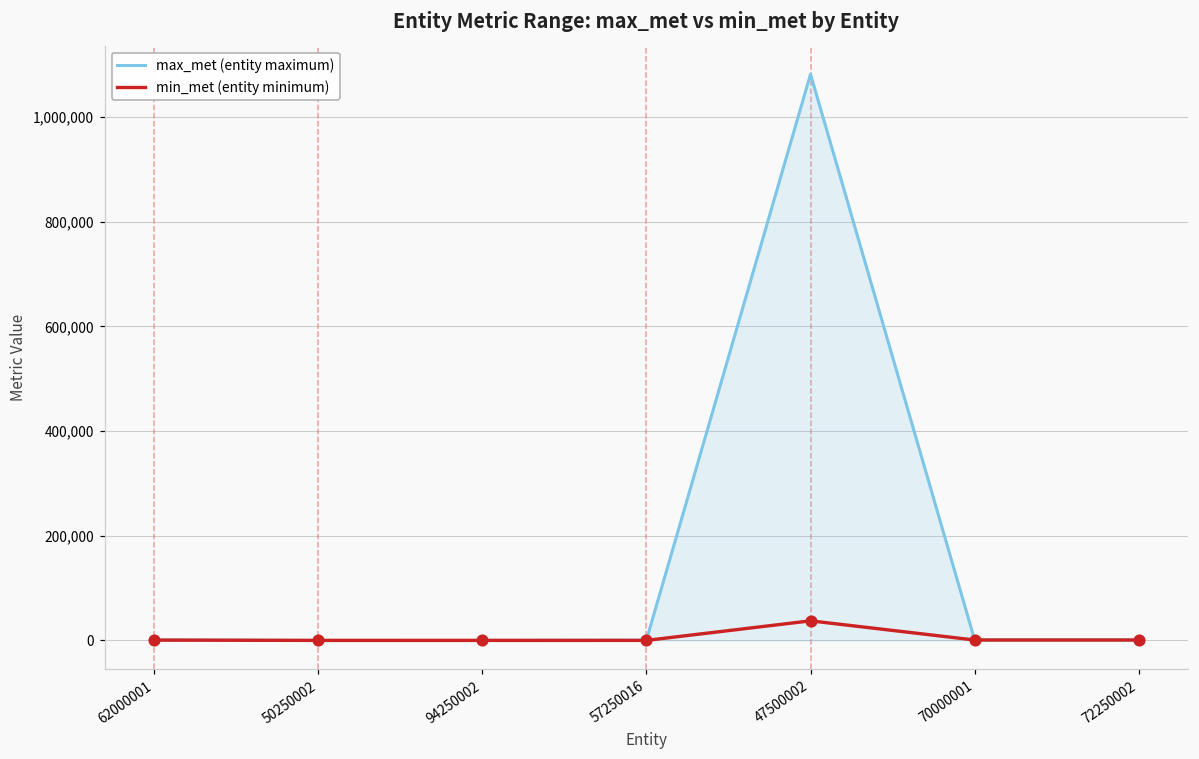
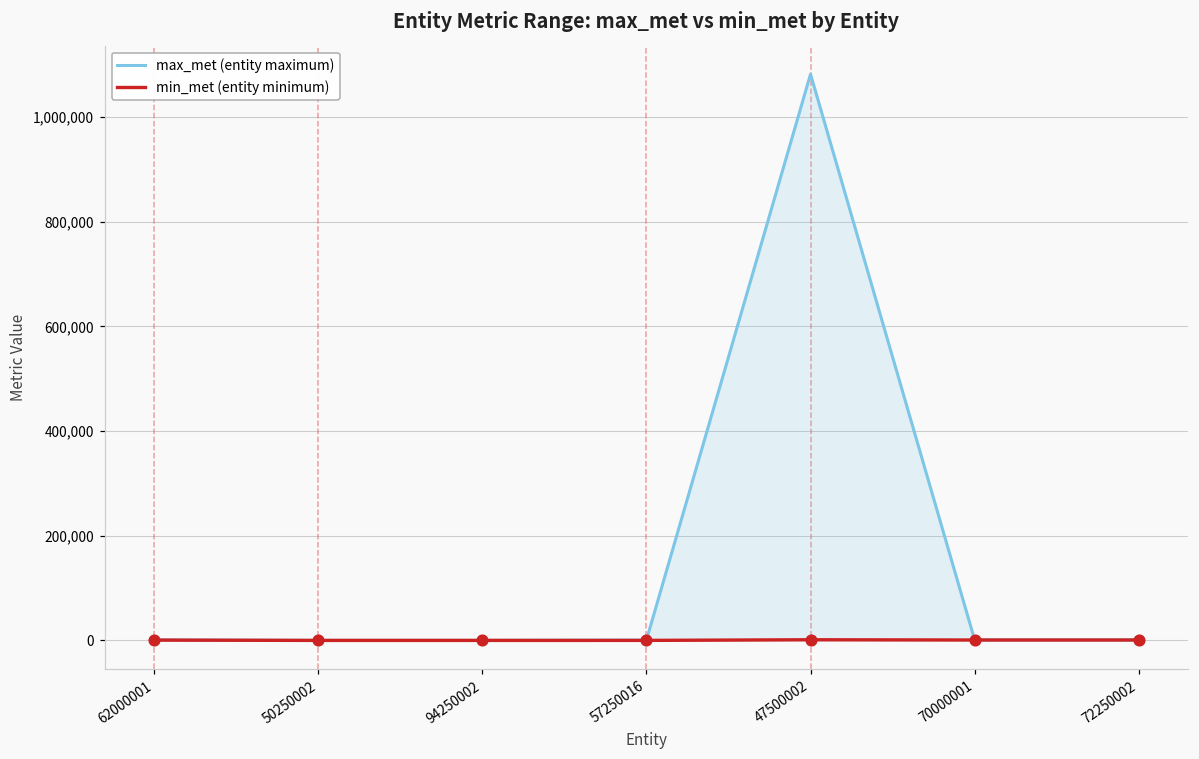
min_met (entity minimum), 47500002: 40,000 -> 0
